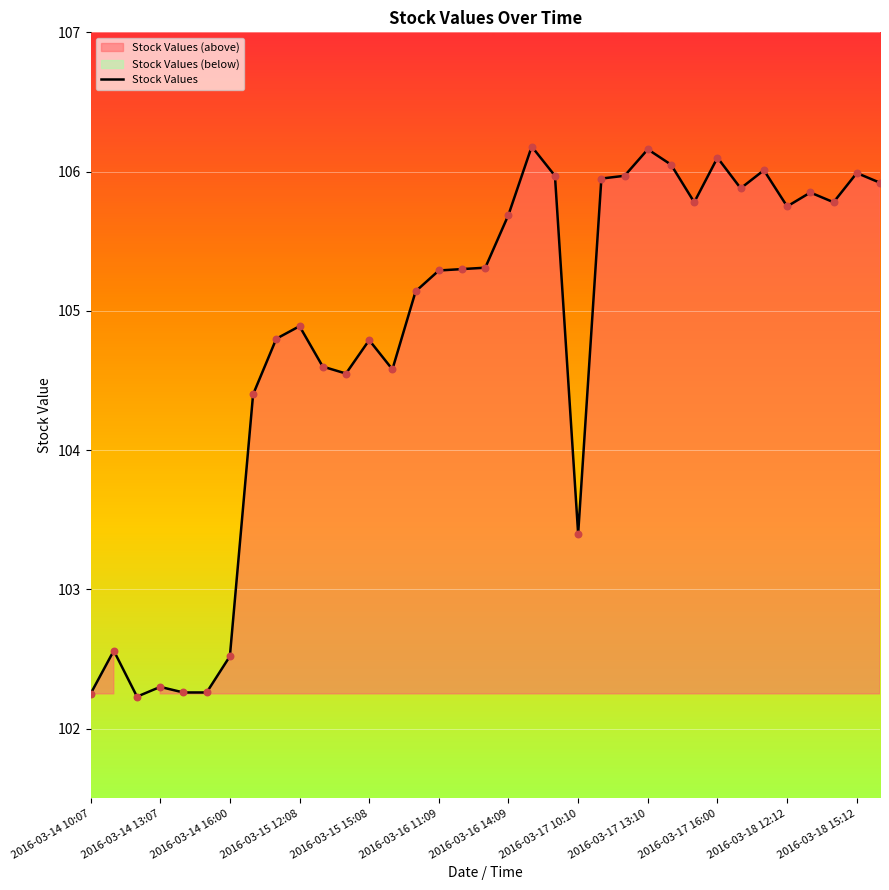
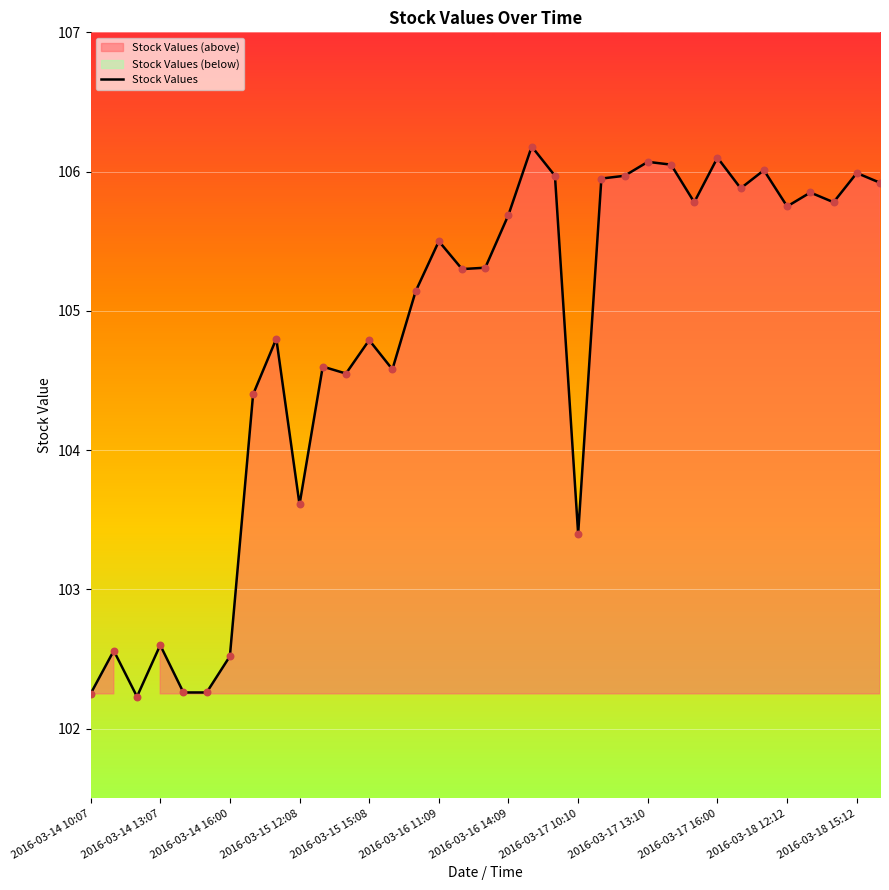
2016-03-14 13:07: 102.3 -> 102.6
2016-03-15 12:08: 104.89 -> 103.61
2016-03-16 11:09: 105.29 -> 105.50
2016-03-17 13:10: 106.16 -> 106.07
